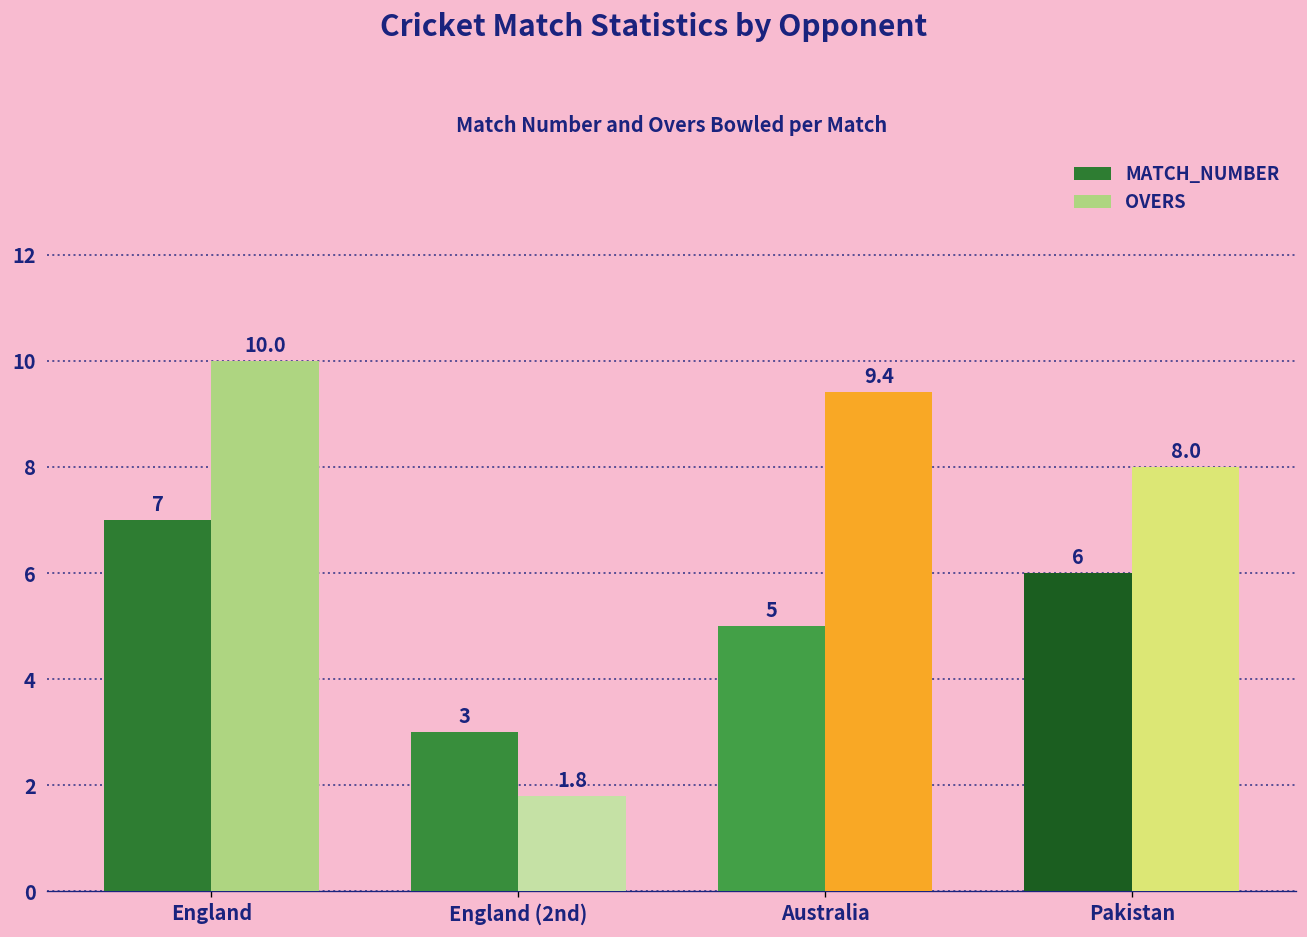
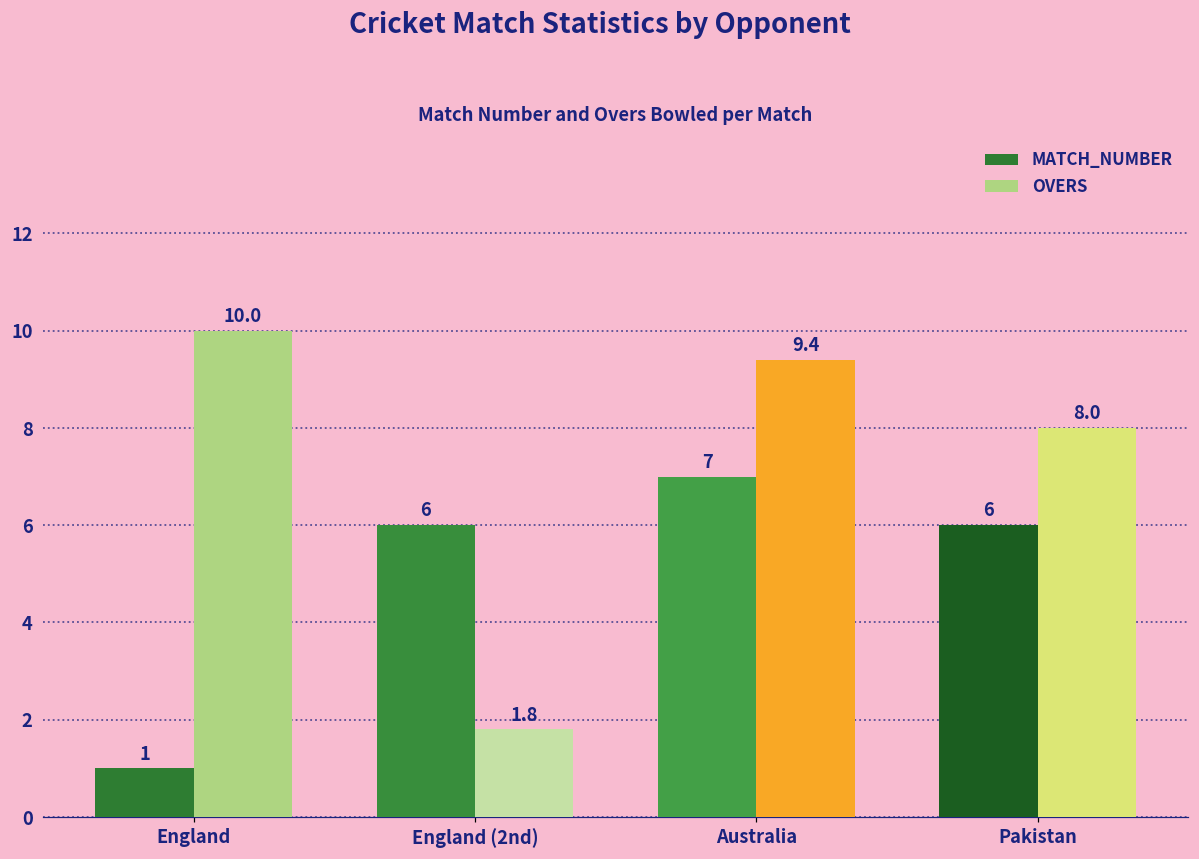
MATCH_NUMBER, England: 7 -> 1
MATCH_NUMBER, England (2nd): 3 -> 6
MATCH_NUMBER, Australia: 5 -> 7
